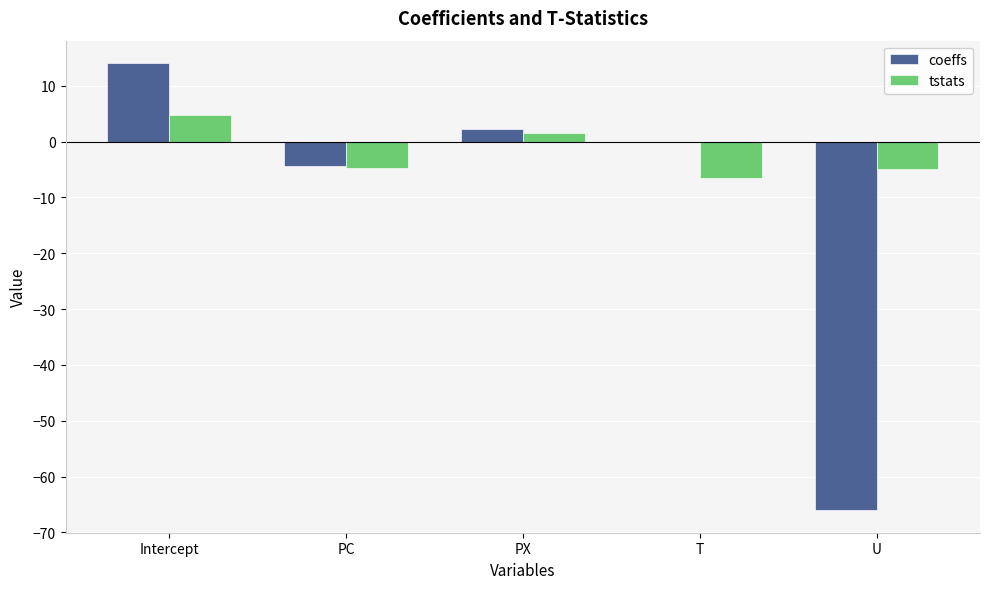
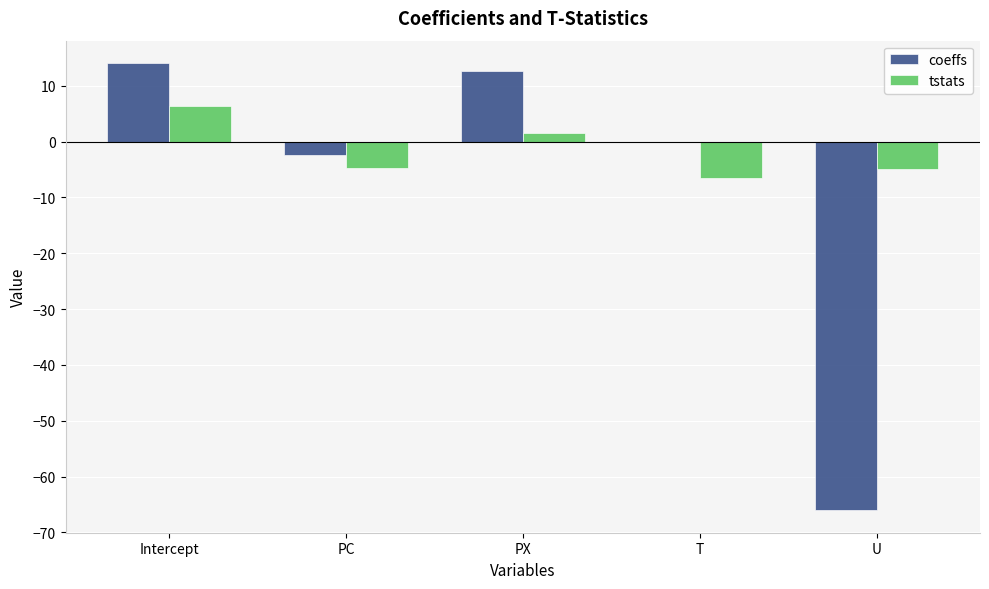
tstats, Intercept: 5 -> 6
coeffs, PC: -4 -> -2
coeffs, PX: 2 -> 13
